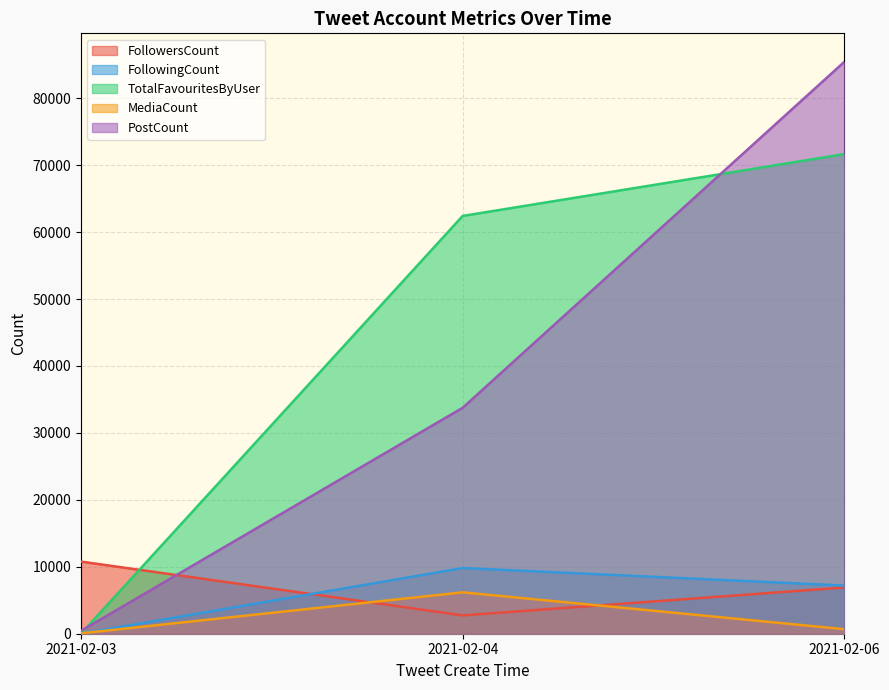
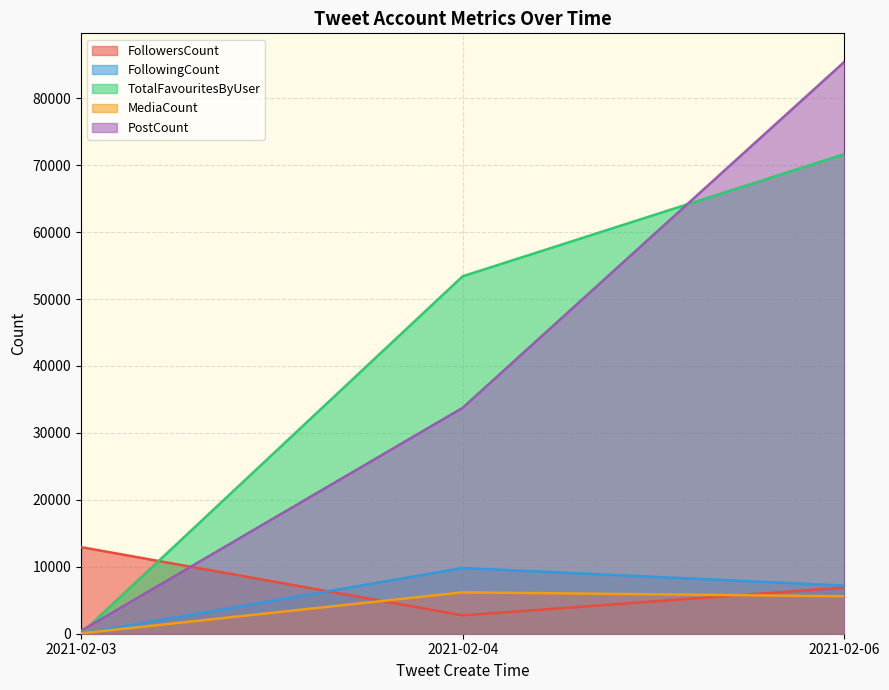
FollowersCount, 2021-02-03: 11000 -> 13000
TotalFavouritesByUser, 2021-02-04: 62000 -> 53000
MediaCount, 2021-02-06: 1000 -> 6000
